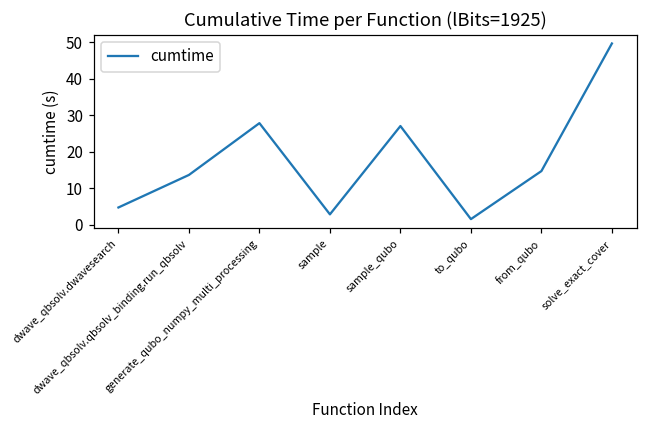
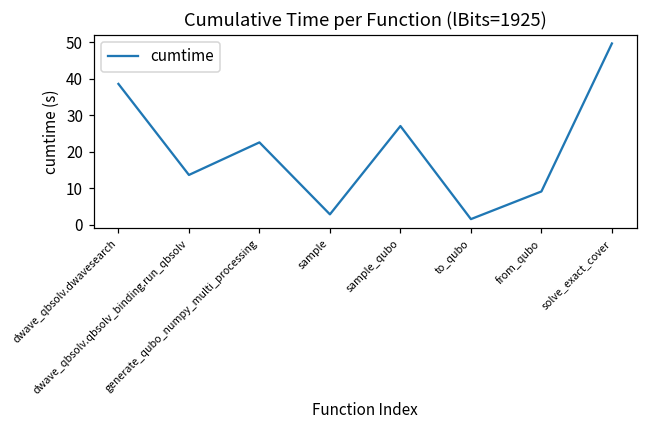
dwave_qbsolv.dwavesearch: 5 -> 39
generate_qubo_numpy_multi_processing: 28 -> 23
from_qubo: 15 -> 9
